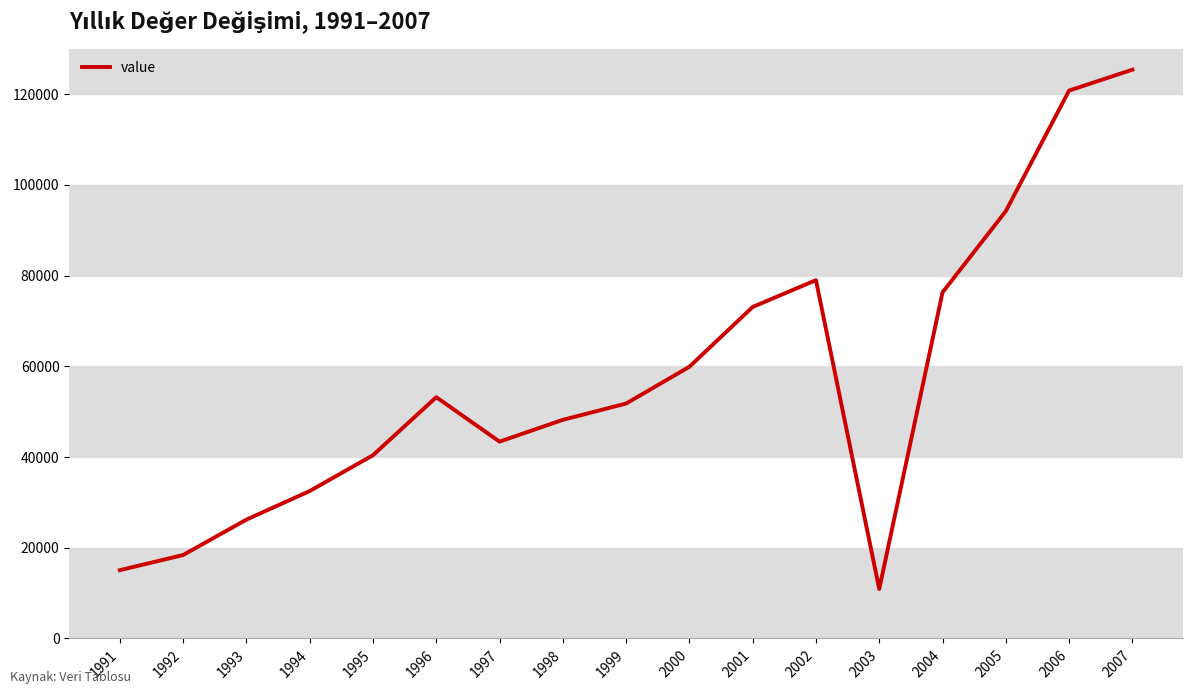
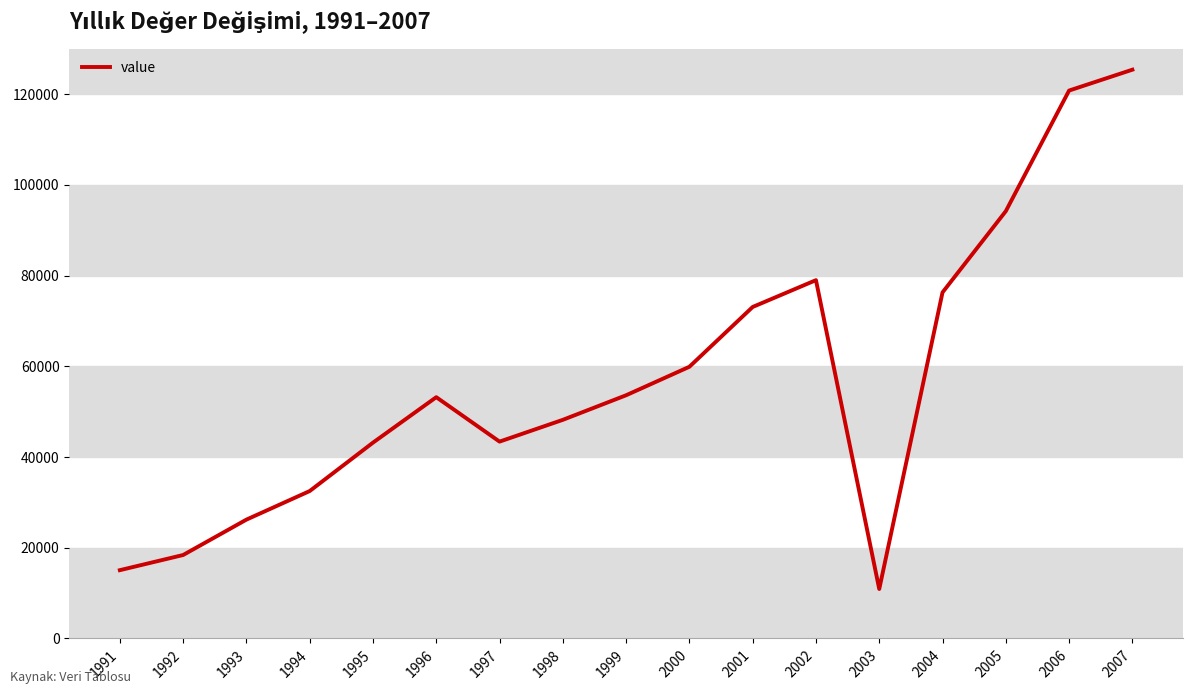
1995: 40000 -> 43000
1999: 52000 -> 54000
